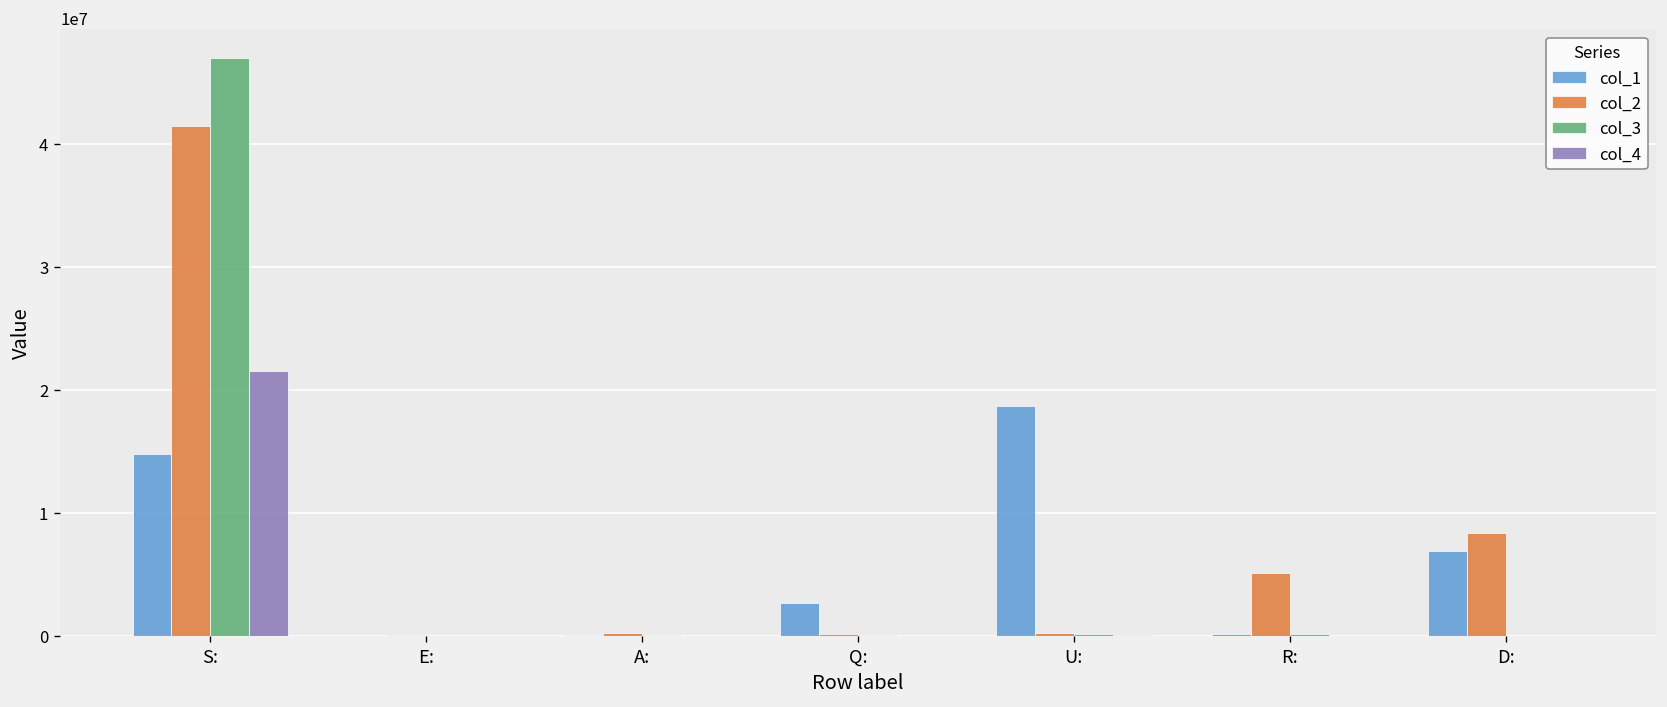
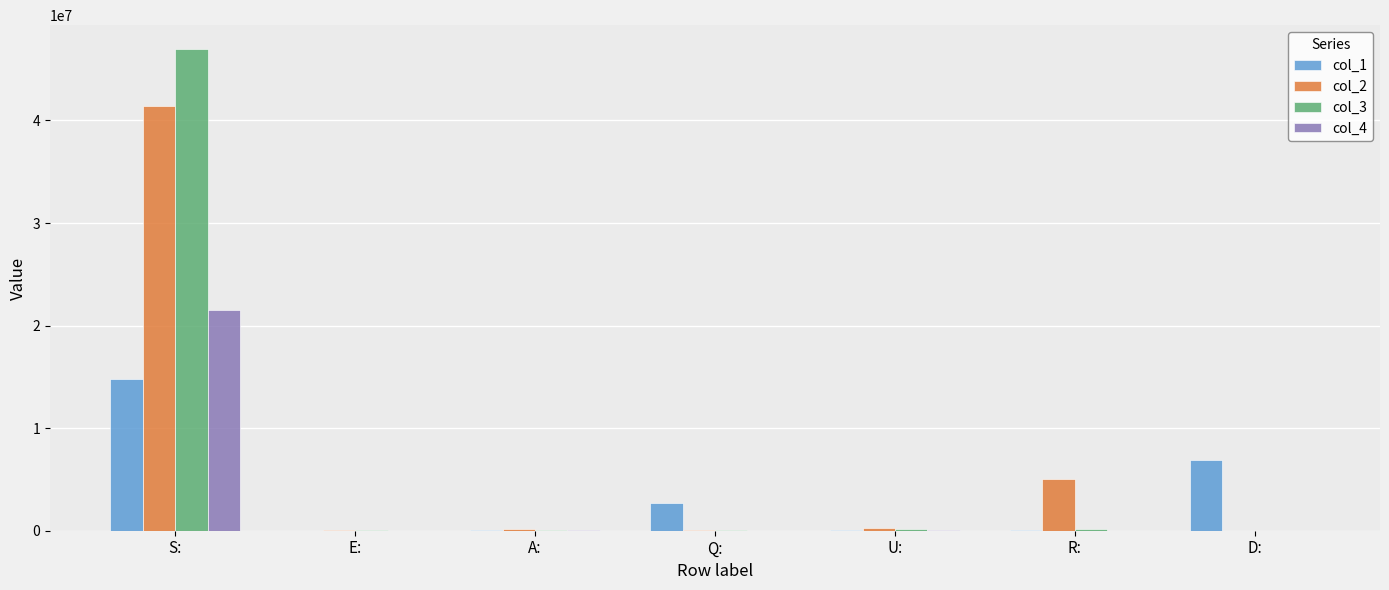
col_1, U:: 18700000 -> 100000
col_2, D:: 8400000 -> 0
